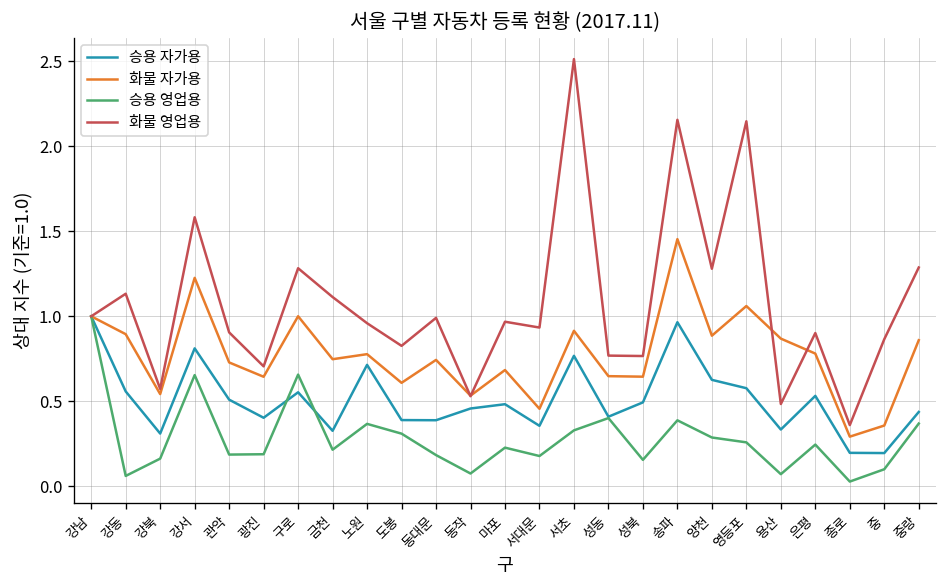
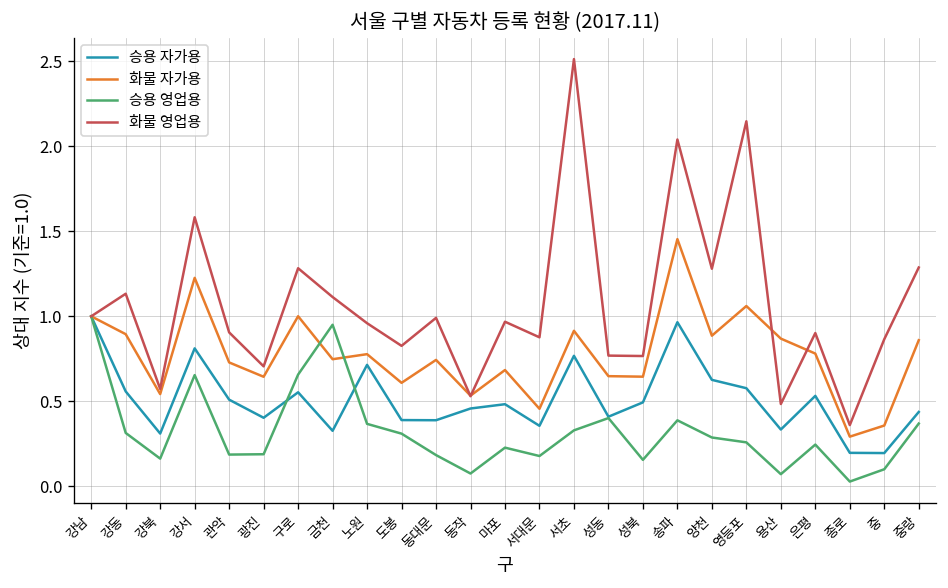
승용 영업용, 강동: 0.06 -> 0.31
승용 영업용, 금천: 0.21 -> 0.95
화물 영업용, 서대문: 0.93 -> 0.88
화물 영업용, 송파: 2.16 -> 2.04
